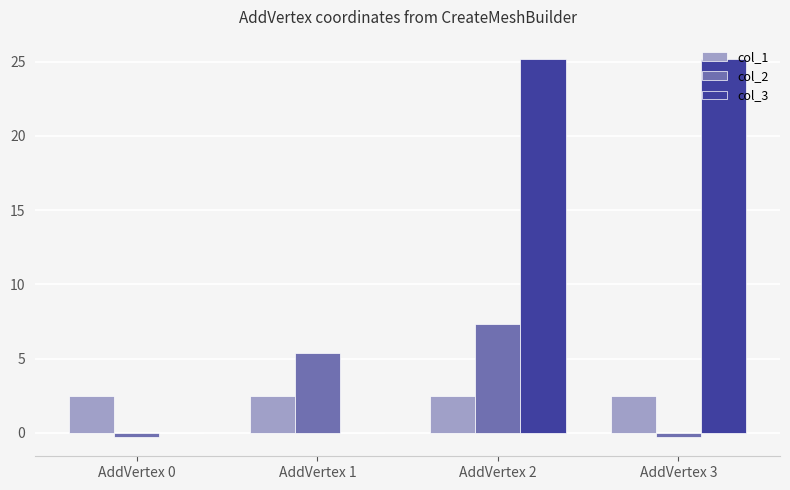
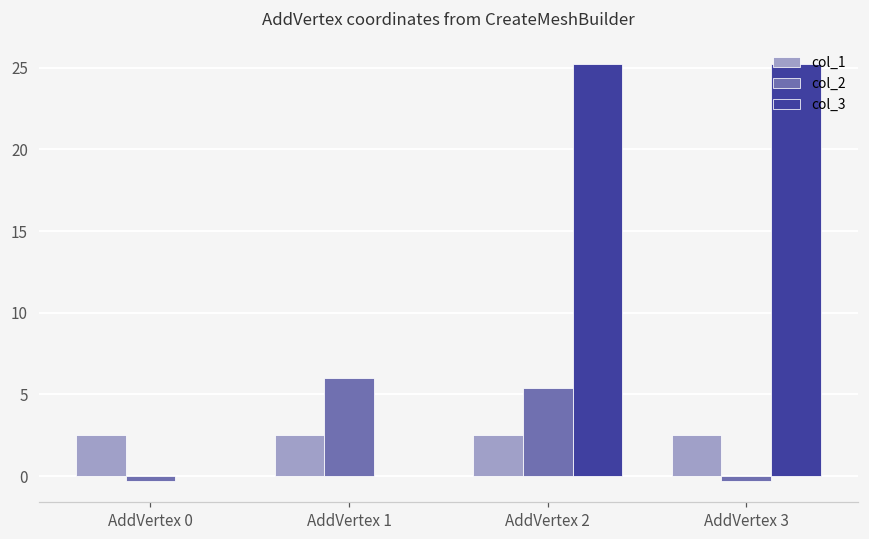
col_2, AddVertex 1: 5.4 -> 6.0
col_2, AddVertex 2: 7.3 -> 5.4
